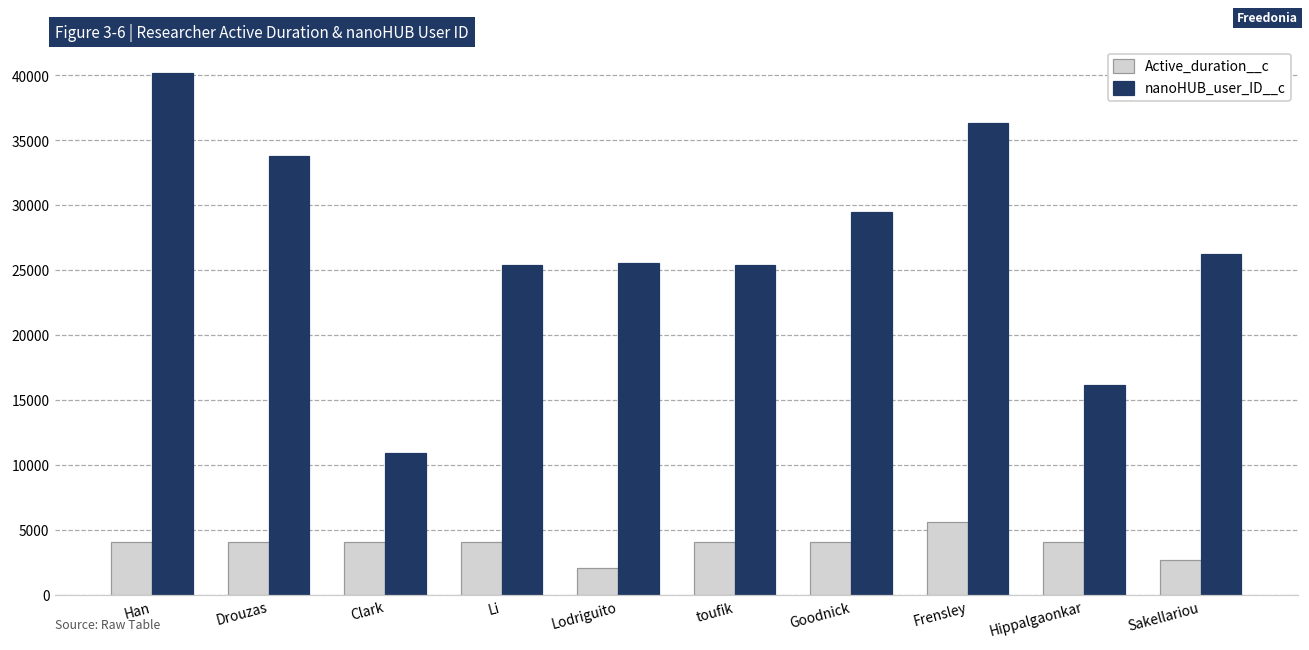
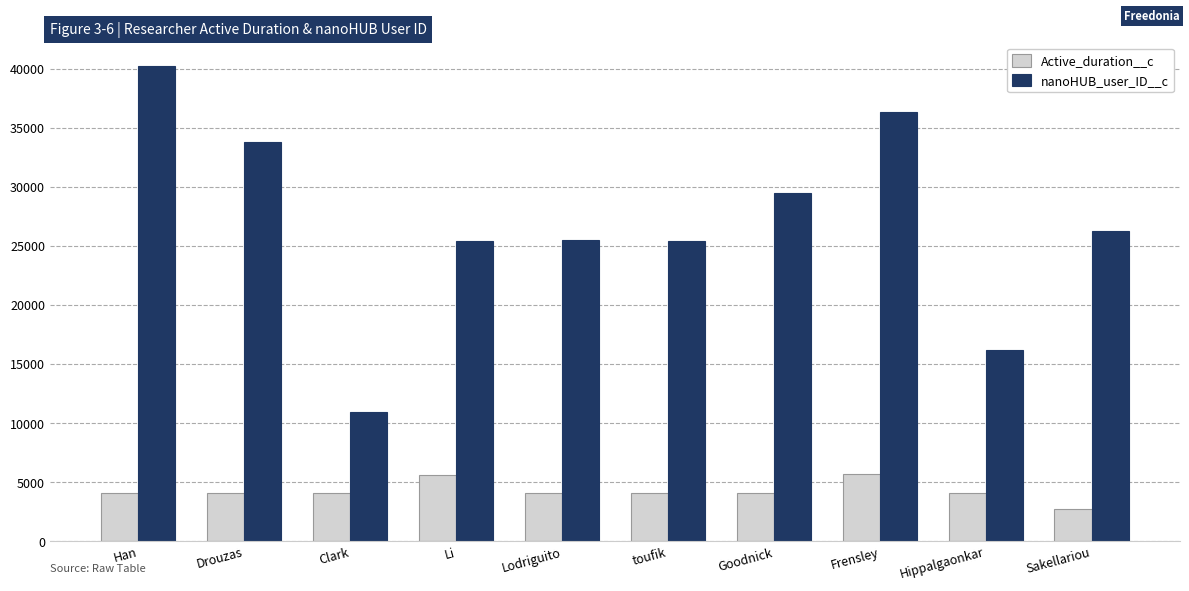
Active_duration__c, Li: 4100 -> 5600
Active_duration__c, Lodriguito: 2100 -> 4100
